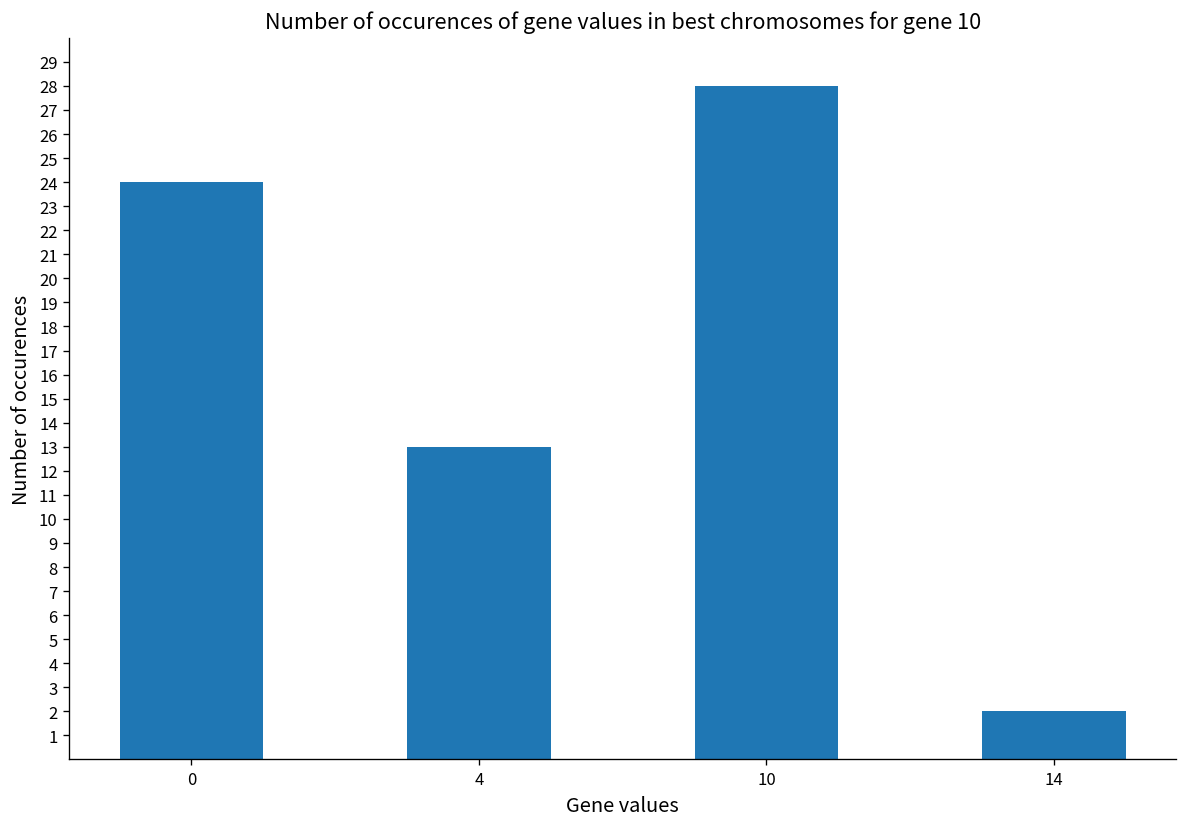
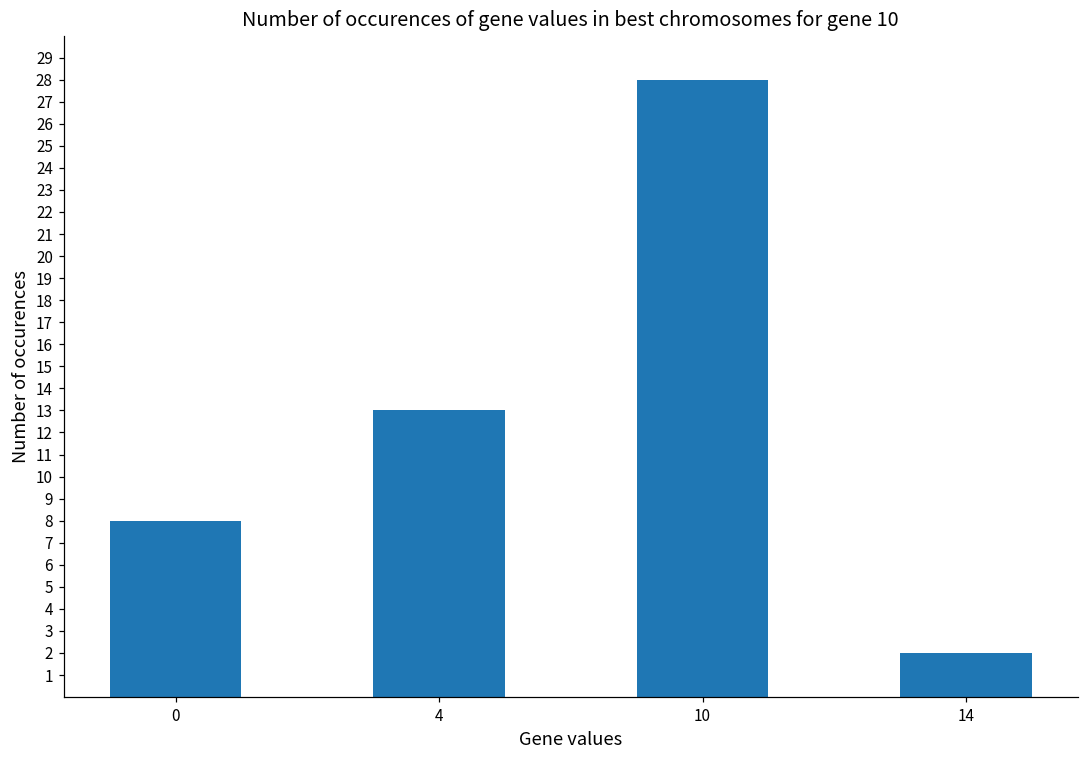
0: 24 -> 8
